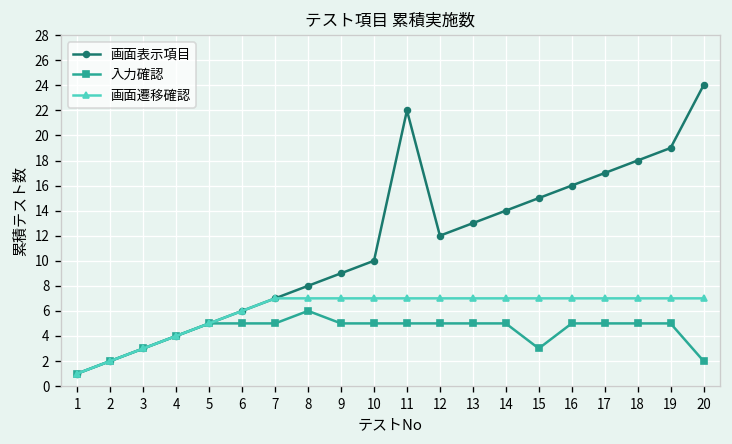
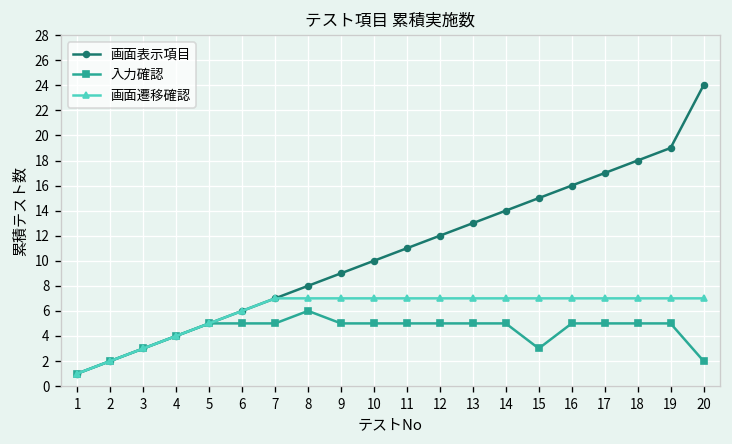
画面表示項目, 11: 22 -> 11
